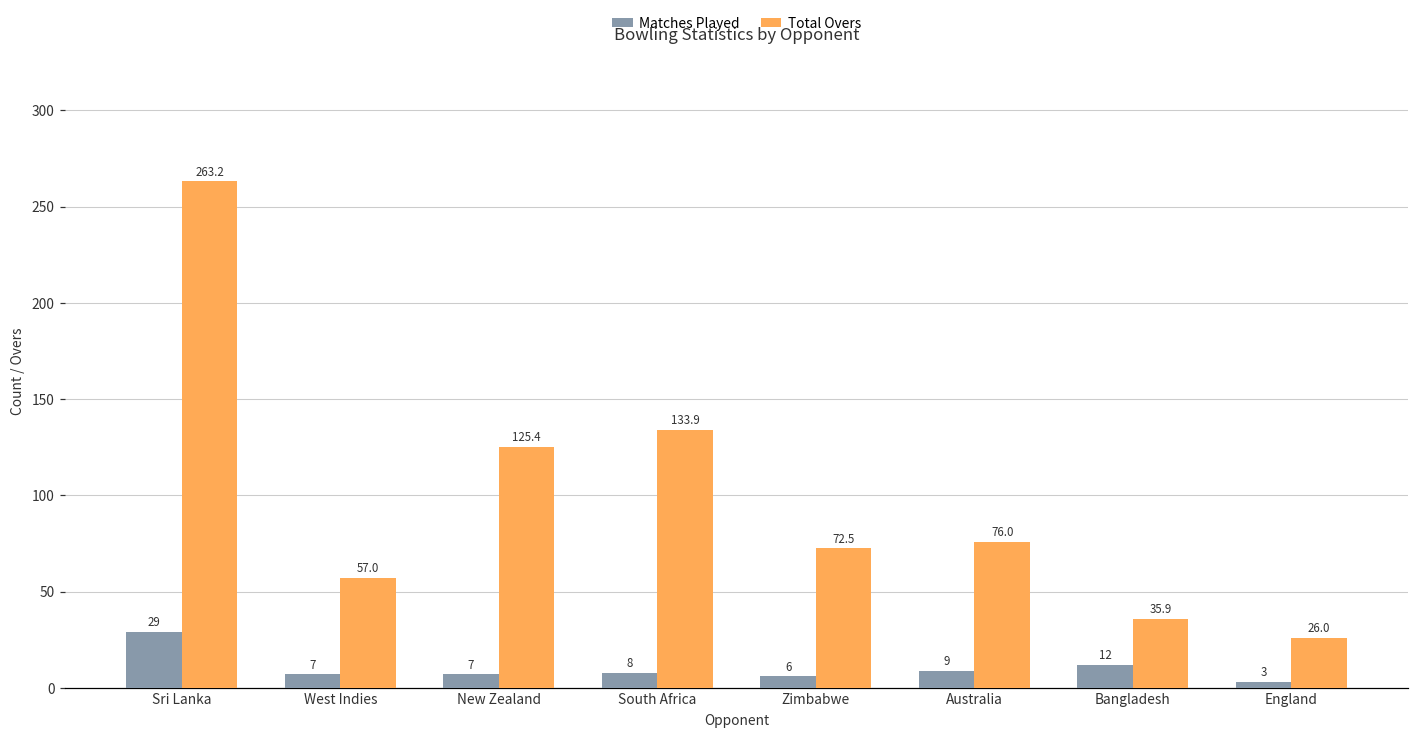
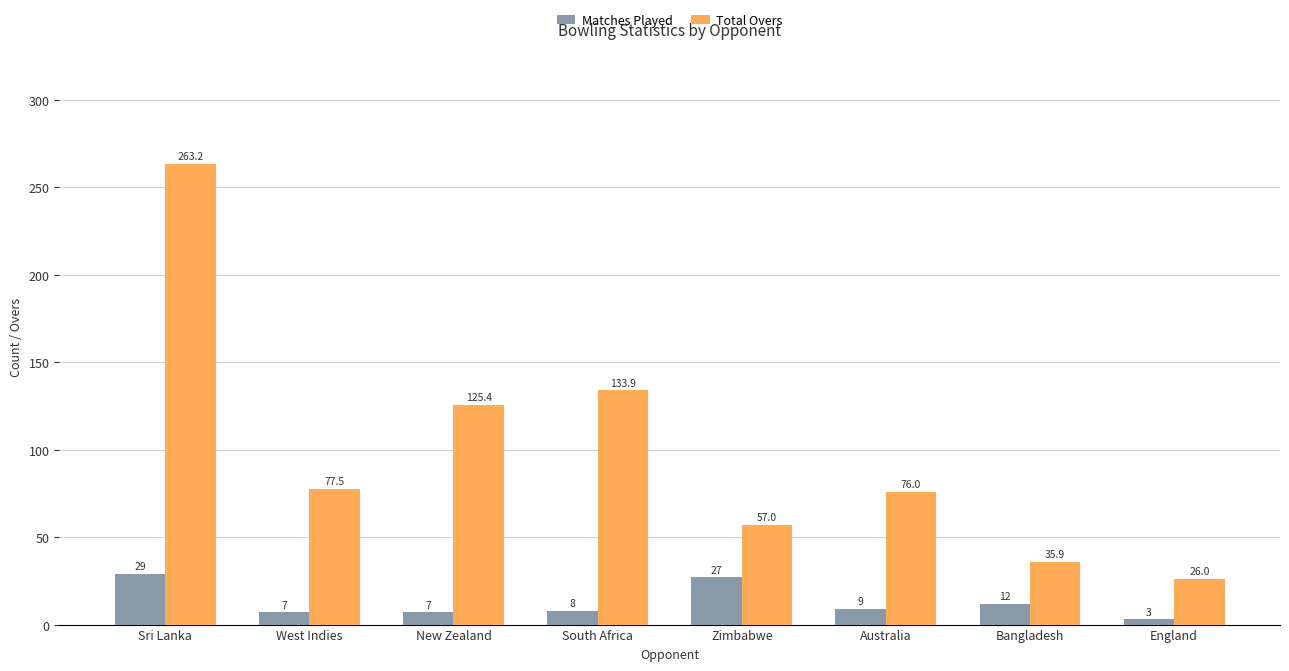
Total Overs, West Indies: 57.0 -> 77.5
Matches Played, Zimbabwe: 6 -> 27
Total Overs, Zimbabwe: 72.5 -> 57.0
